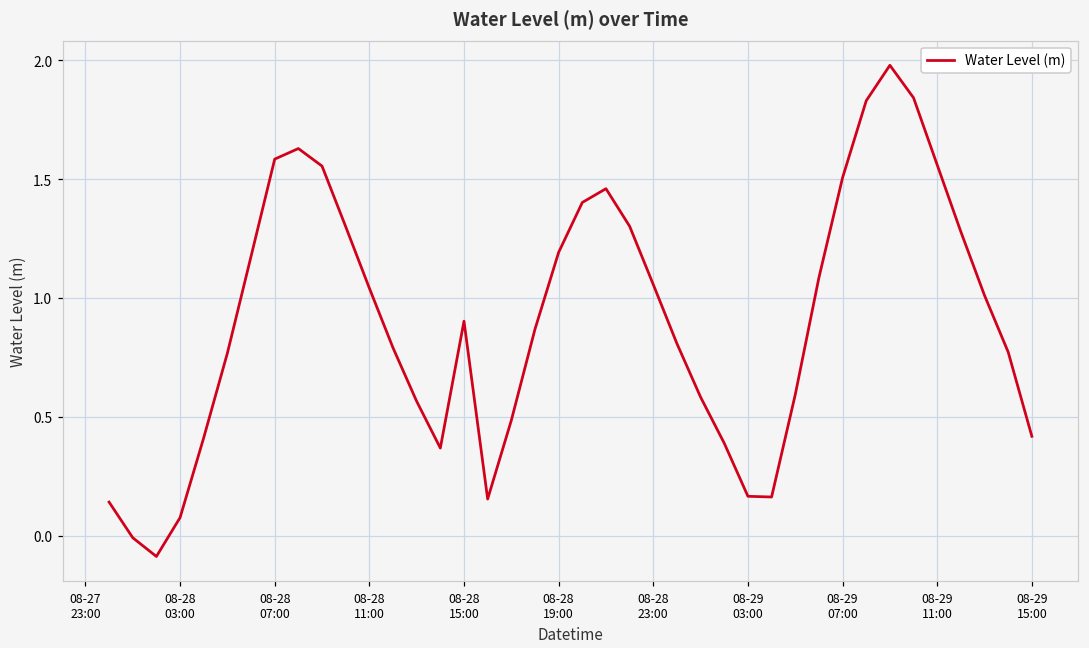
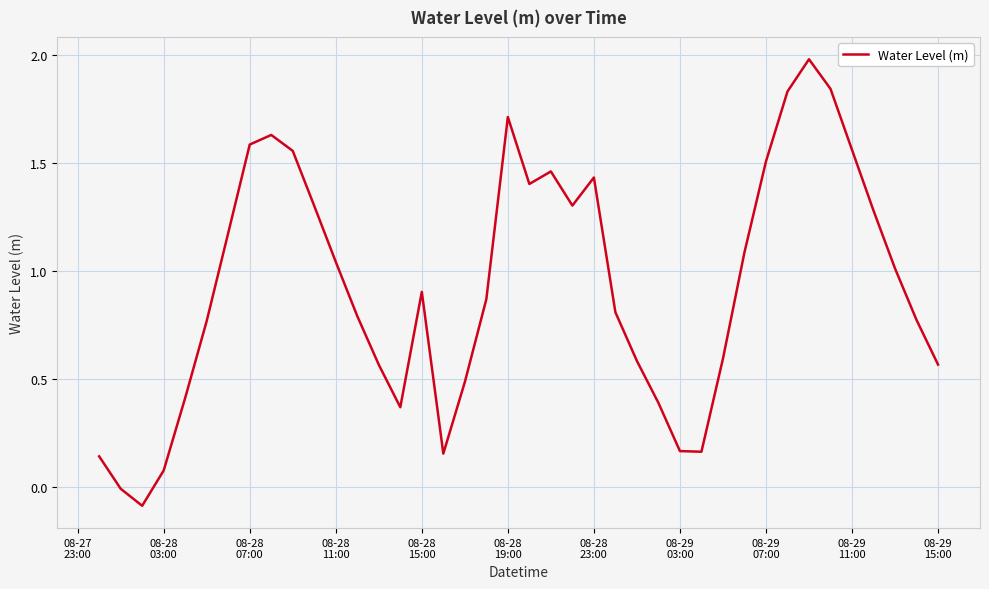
08-28 19:00: 1.19 -> 1.71
08-28 23:00: 1.06 -> 1.43
08-29 15:00: 0.42 -> 0.57
